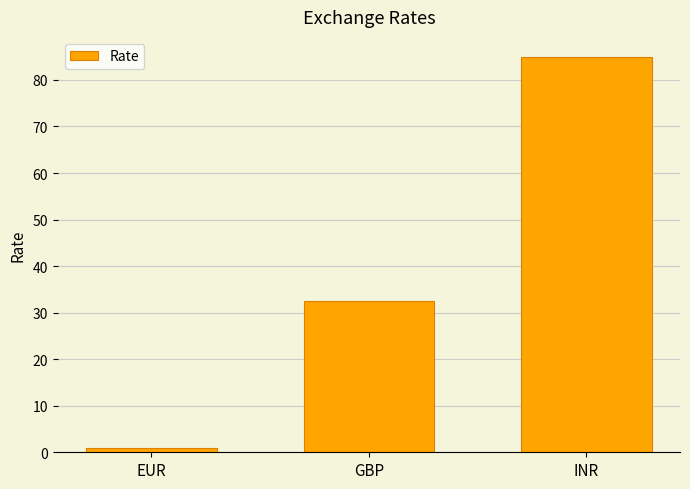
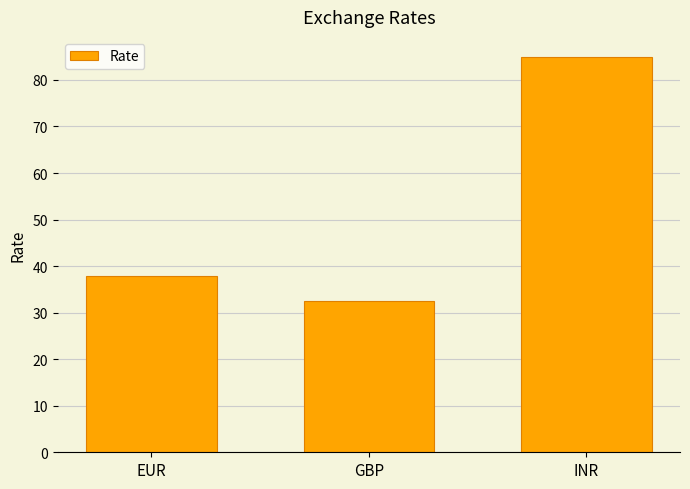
EUR: 1 -> 38
